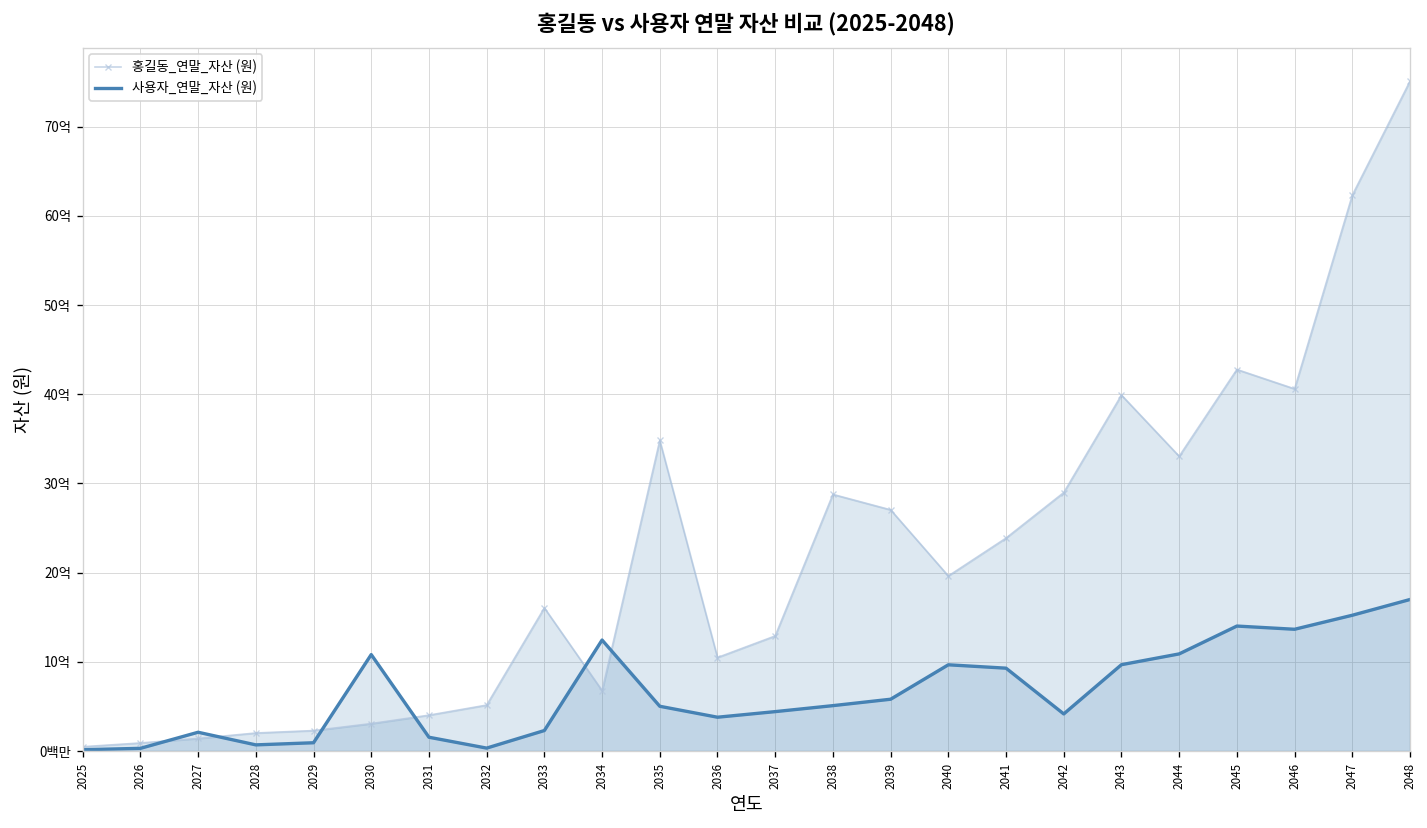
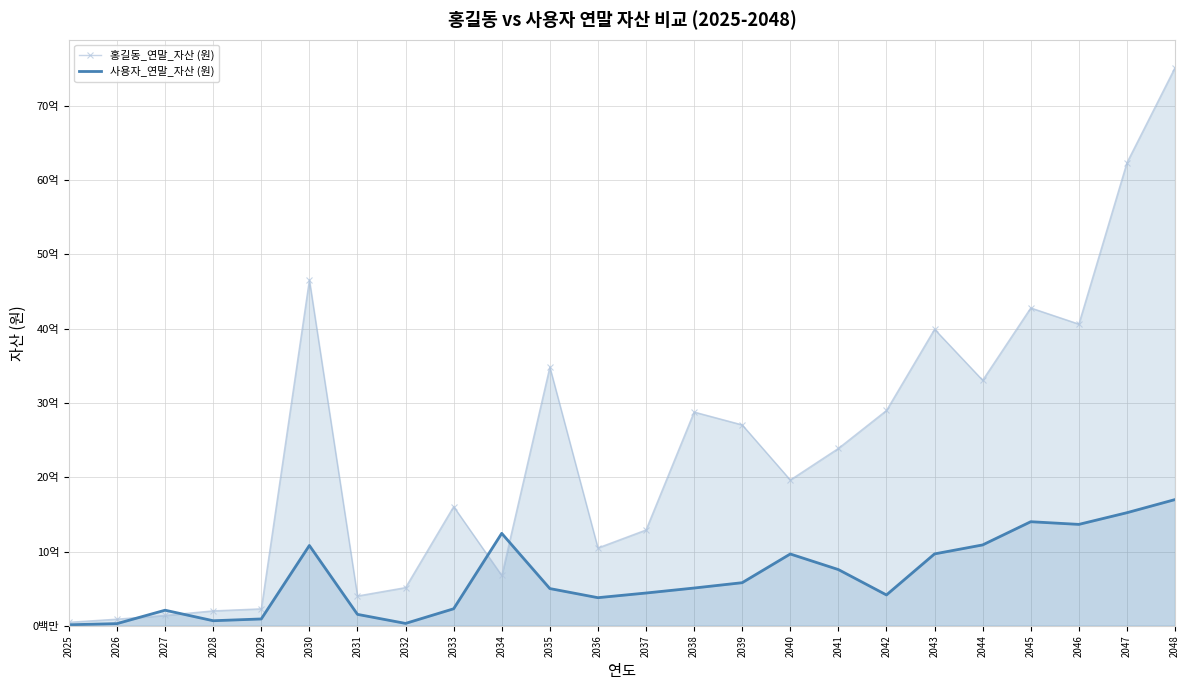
홍길동_연말_자산 (원), 2030: 3억 -> 47억
사용자_연말_자산 (원), 2041: 9억 -> 8억
